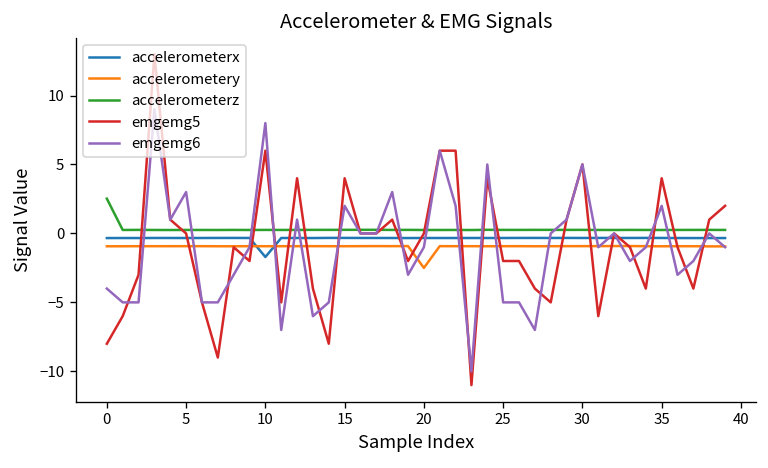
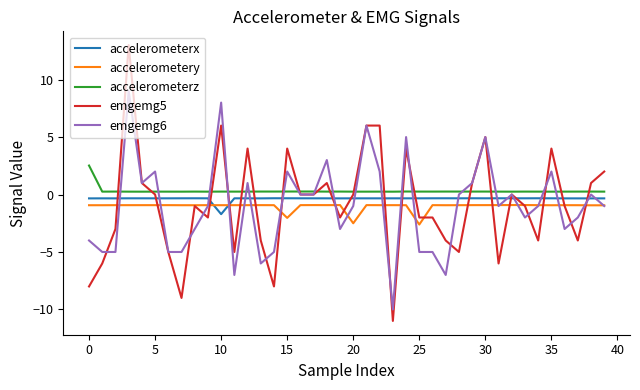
emgemg6, 5: 3 -> 2
accelerometery, 15: -0.9 -> -2.0
accelerometery, 25: -0.9 -> -2.6
